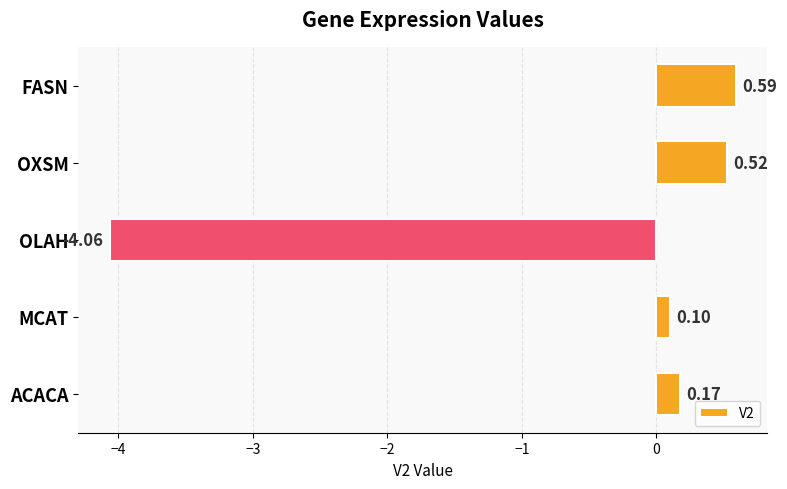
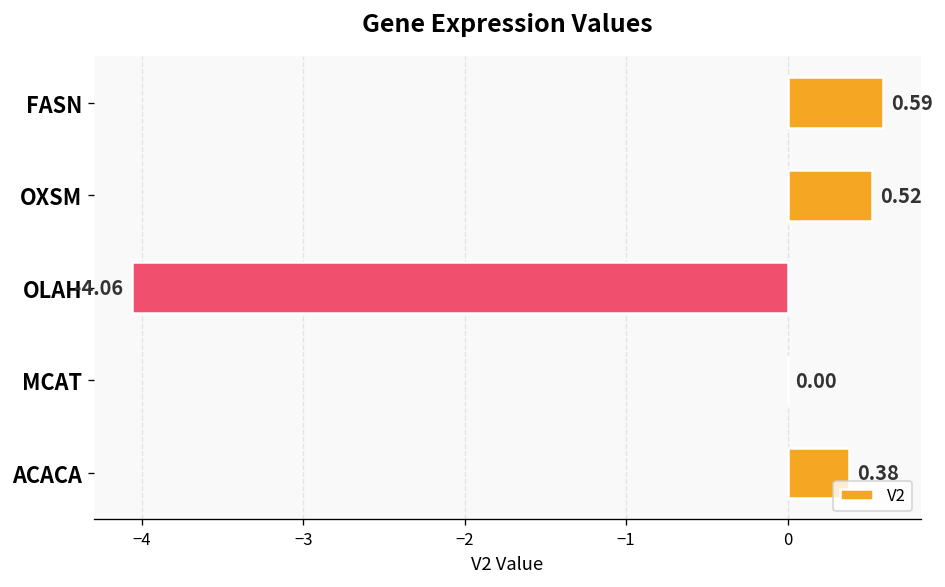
MCAT: 0.10 -> 0.00
ACACA: 0.17 -> 0.38
